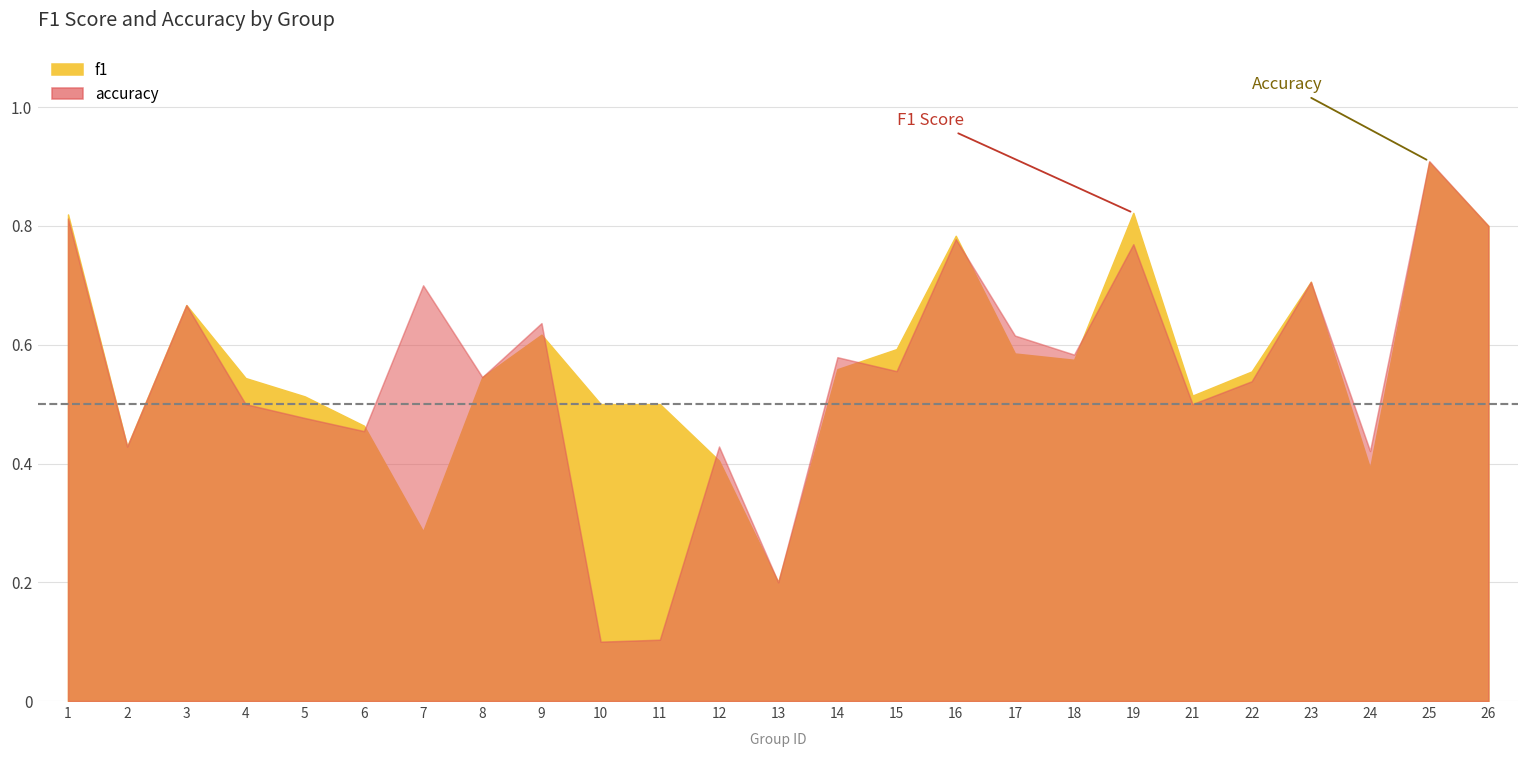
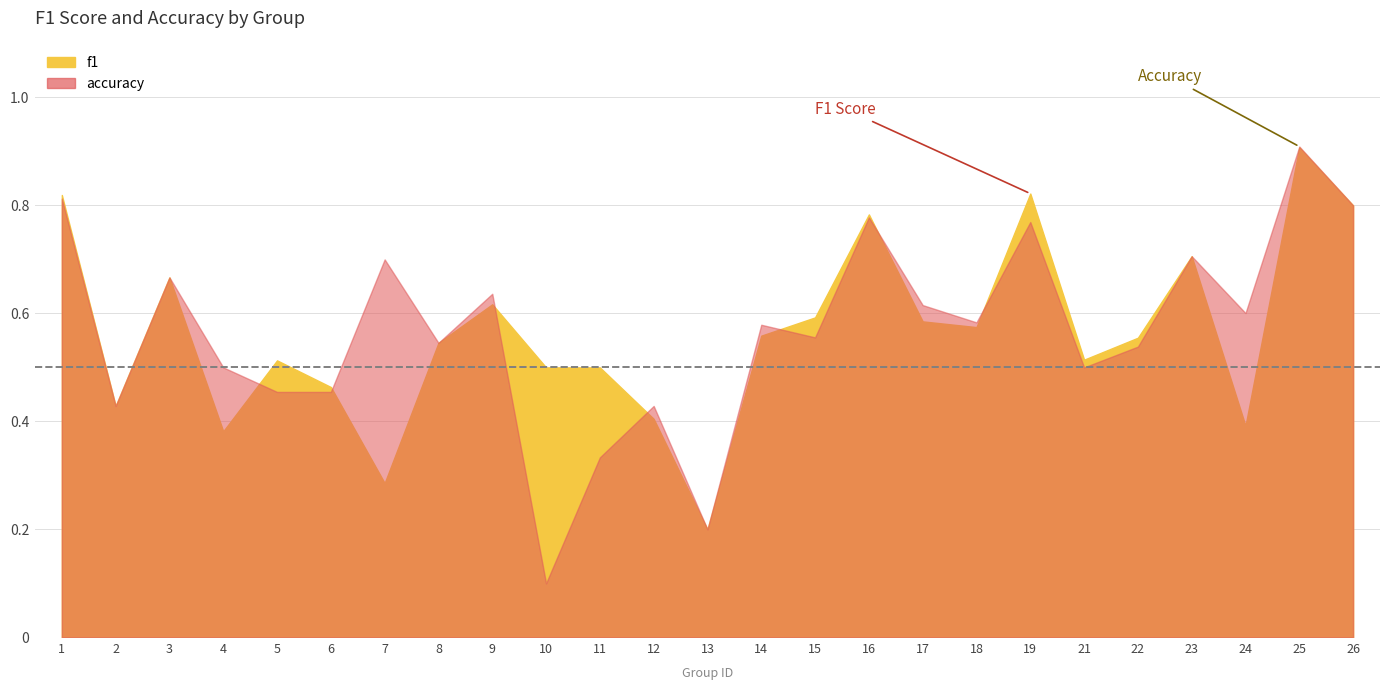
f1, 4: 0.54 -> 0.38
accuracy, 5: 0.48 -> 0.45
accuracy, 11: 0.10 -> 0.33
accuracy, 24: 0.42 -> 0.60
